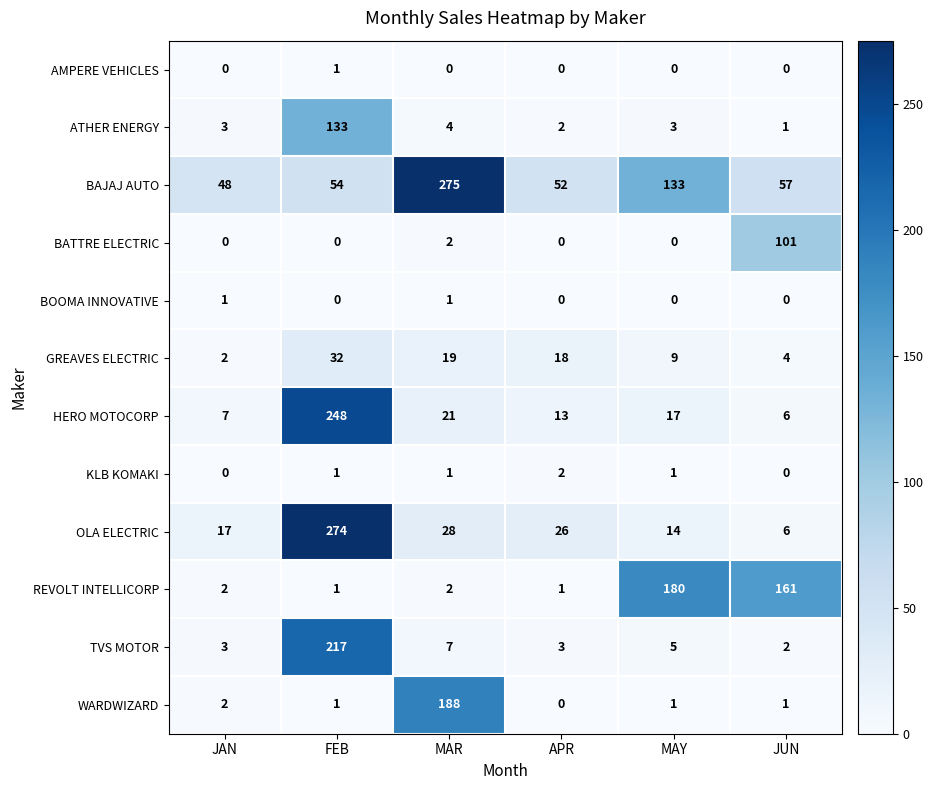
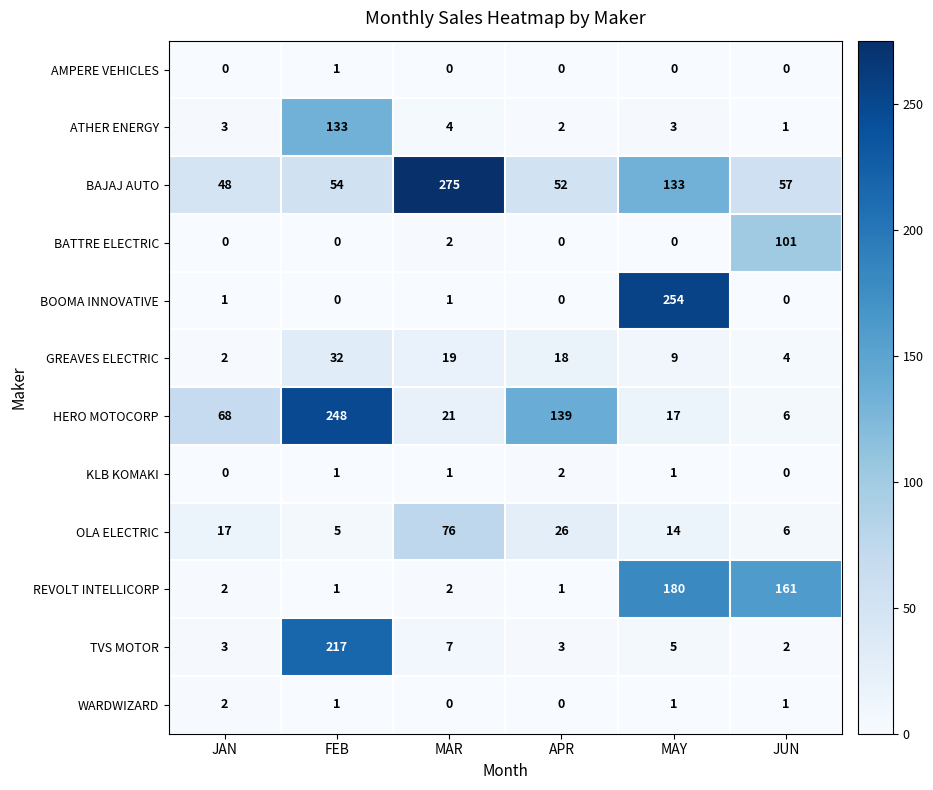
BOOMA INNOVATIVE, MAY: 0 -> 254
HERO MOTOCORP, JAN: 7 -> 68
HERO MOTOCORP, APR: 13 -> 139
OLA ELECTRIC, FEB: 274 -> 5
OLA ELECTRIC, MAR: 28 -> 76
WARDWIZARD, MAR: 188 -> 0
